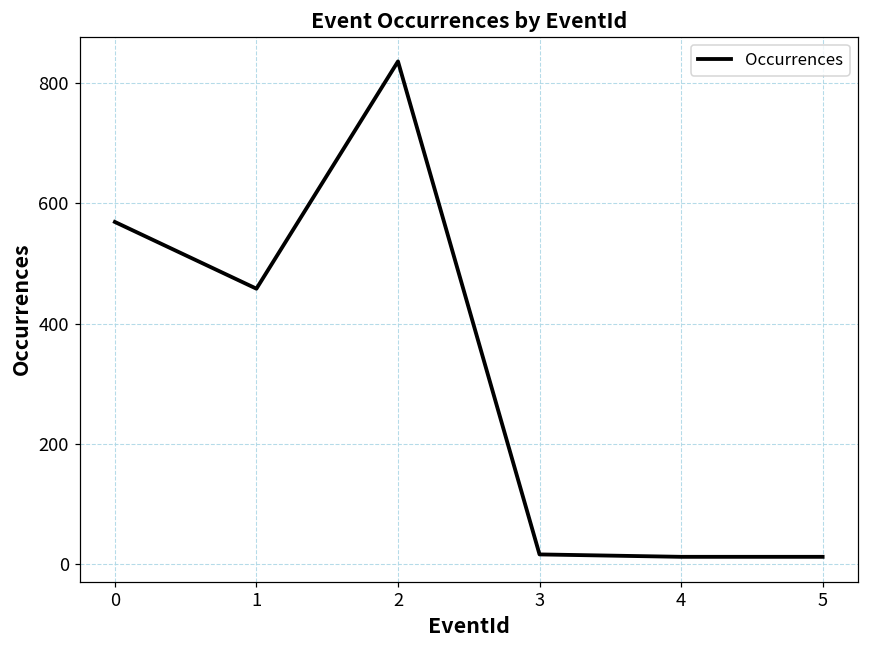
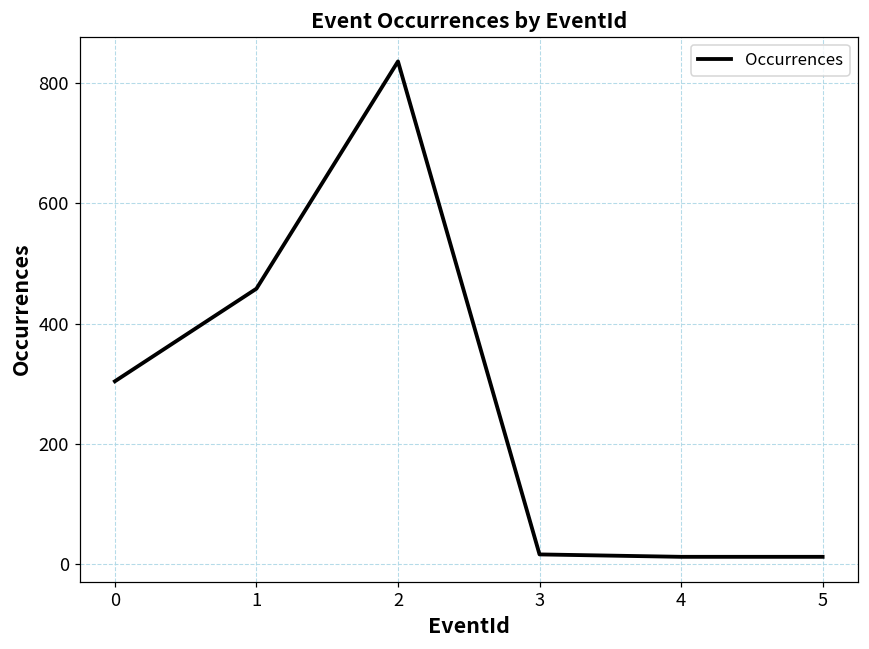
0: 570 -> 300
